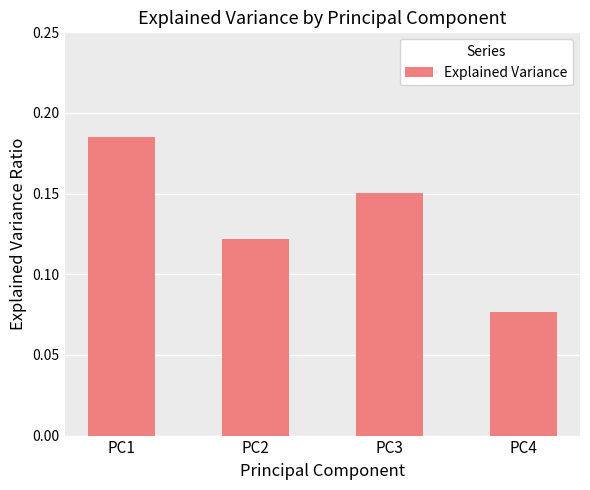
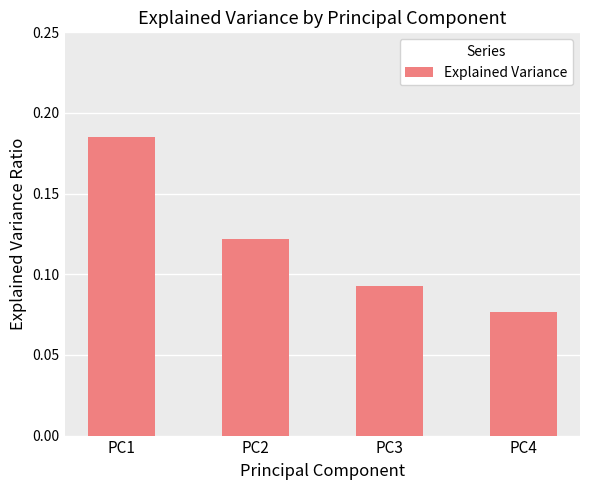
PC3: 0.150 -> 0.093
